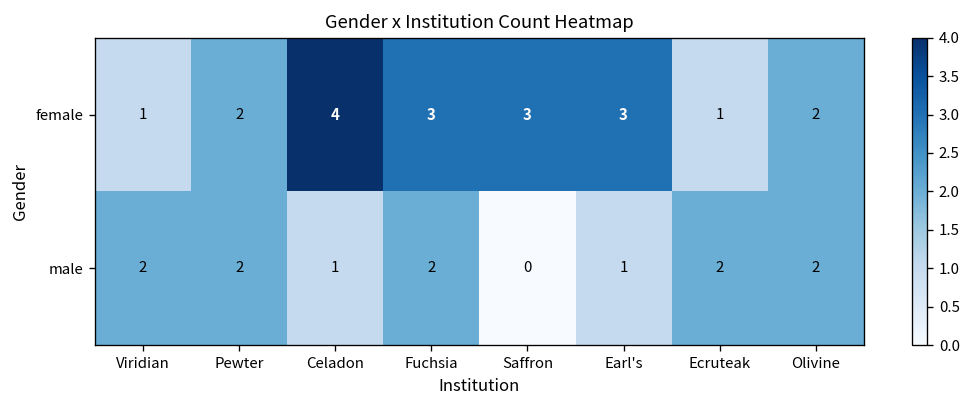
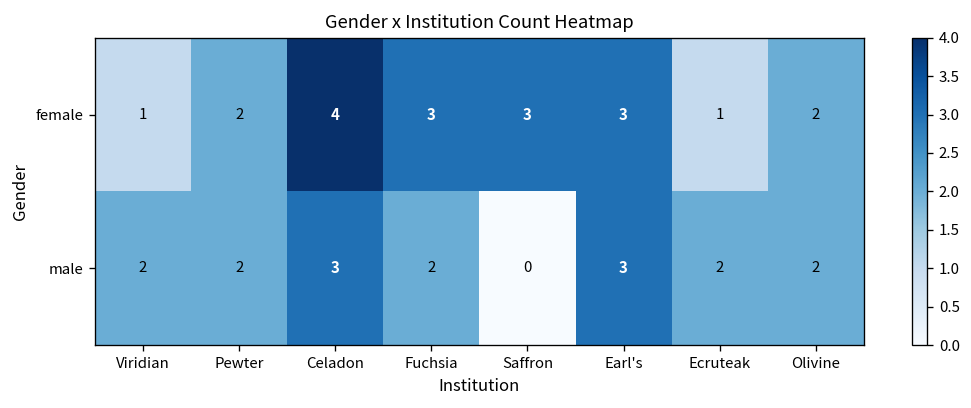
male, Celadon: 1 -> 3
male, Earl's: 1 -> 3
